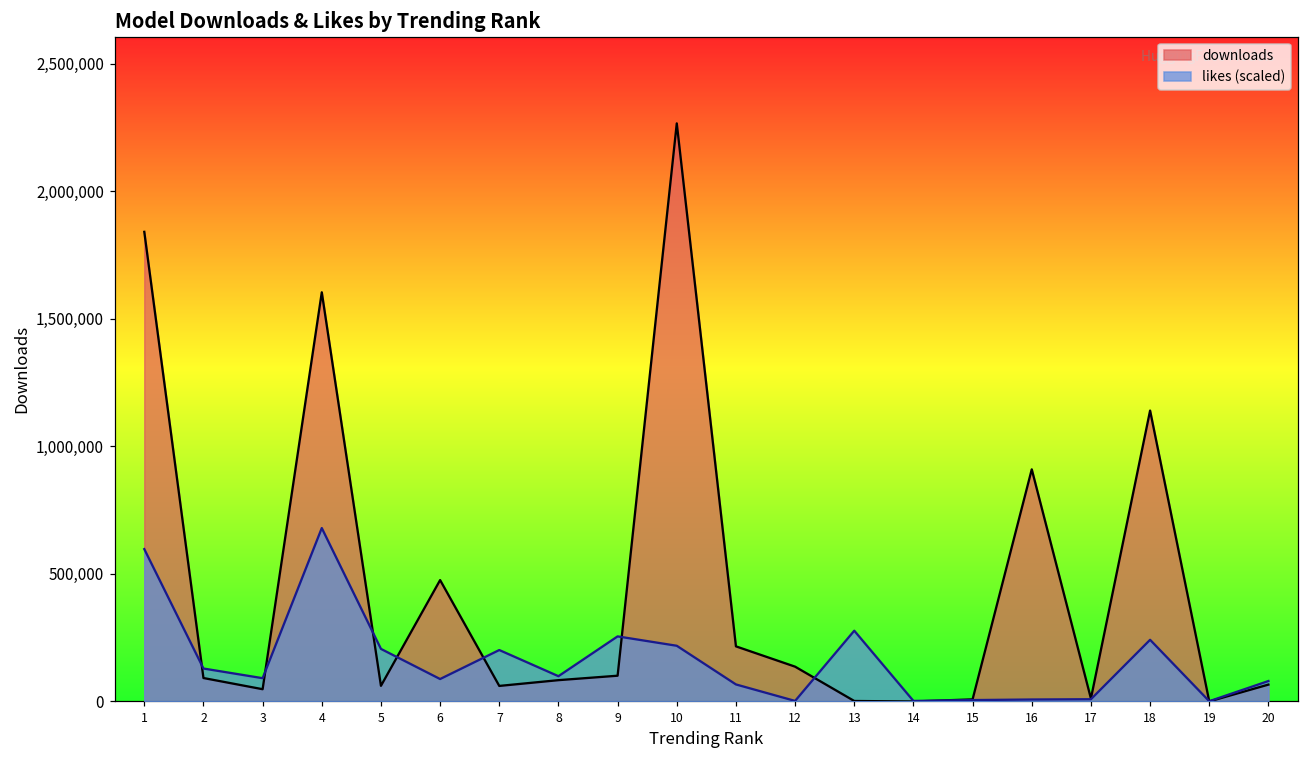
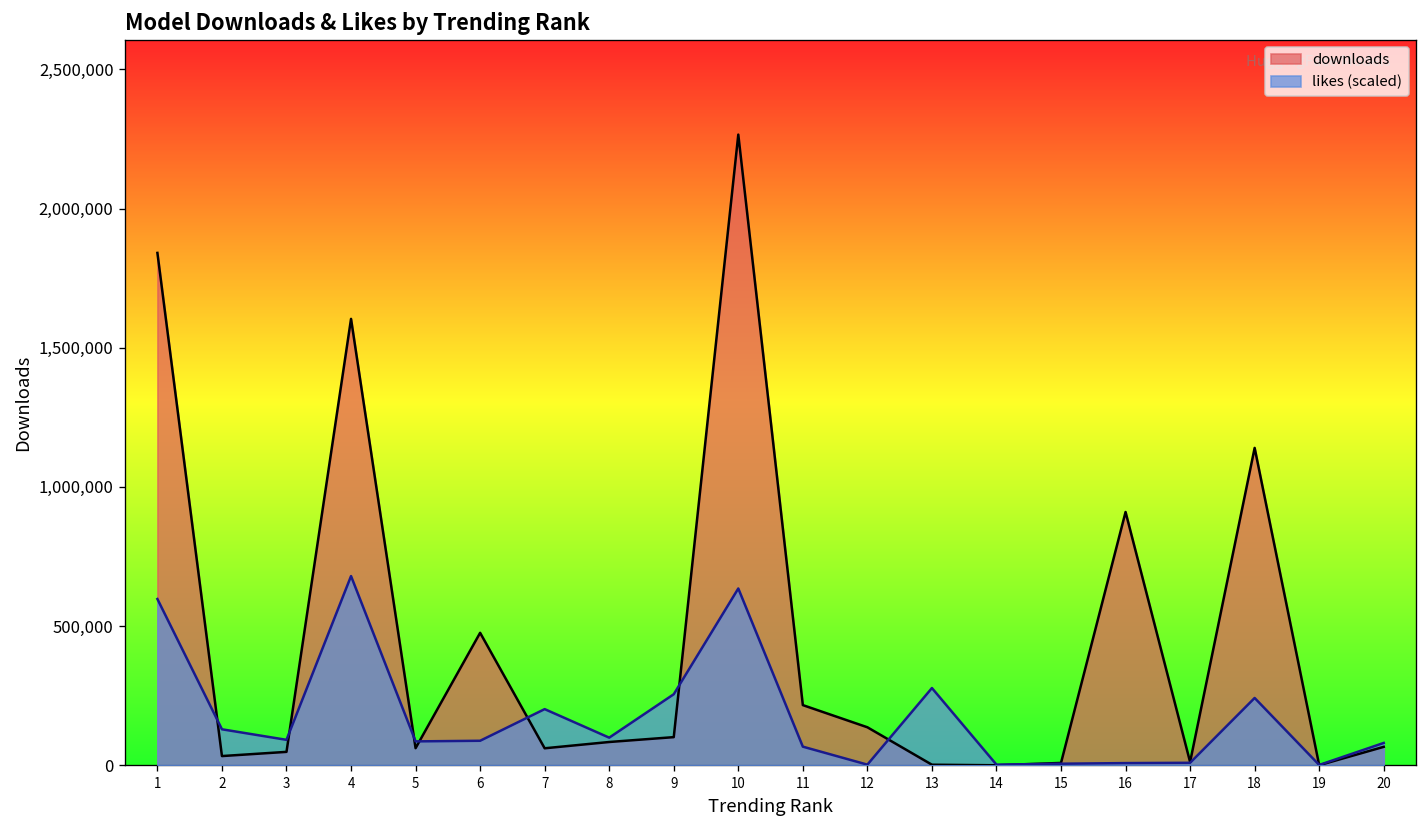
downloads, 2: 90,000 -> 30,000
likes (scaled), 5: 210,000 -> 90,000
likes (scaled), 10: 220,000 -> 640,000
